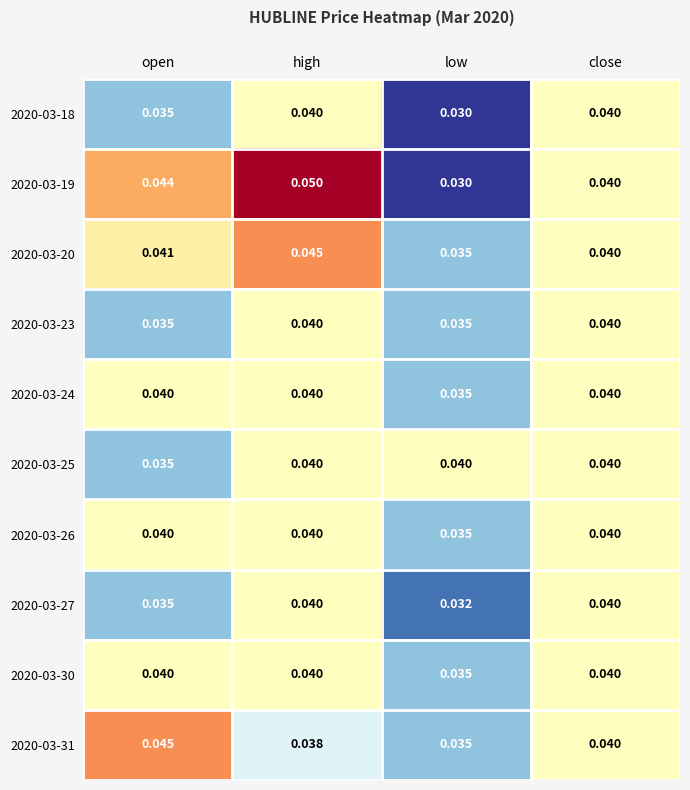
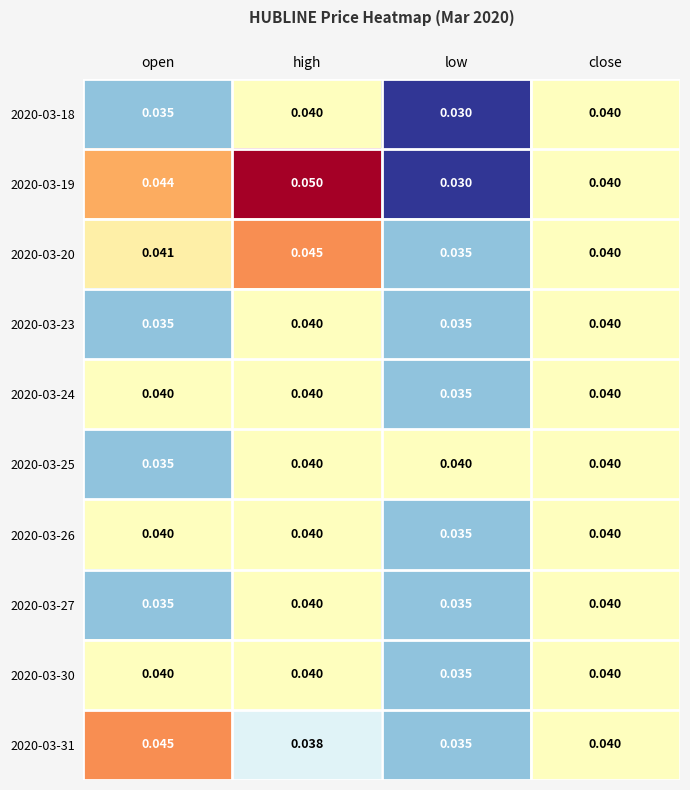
2020-03-27, low: 0.032 -> 0.035
